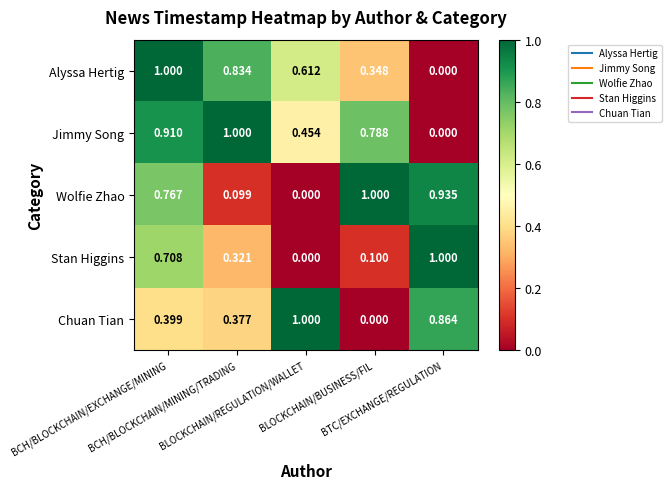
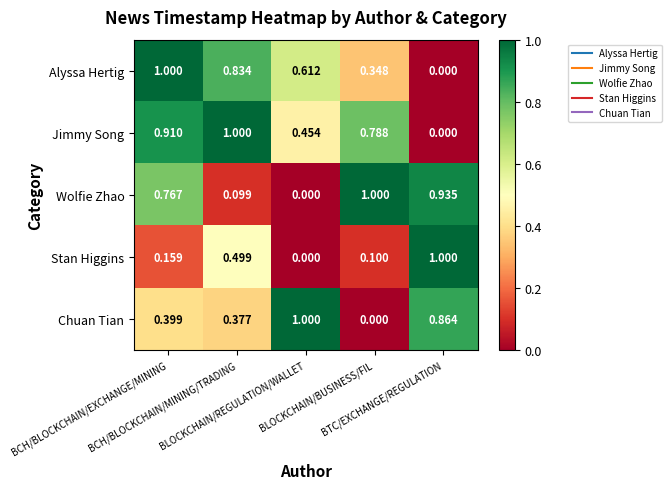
Stan Higgins, BCH/BLOCKCHAIN/EXCHANGE/MINING: 0.708 -> 0.159
Stan Higgins, BCH/BLOCKCHAIN/MINING/TRADING: 0.321 -> 0.499
